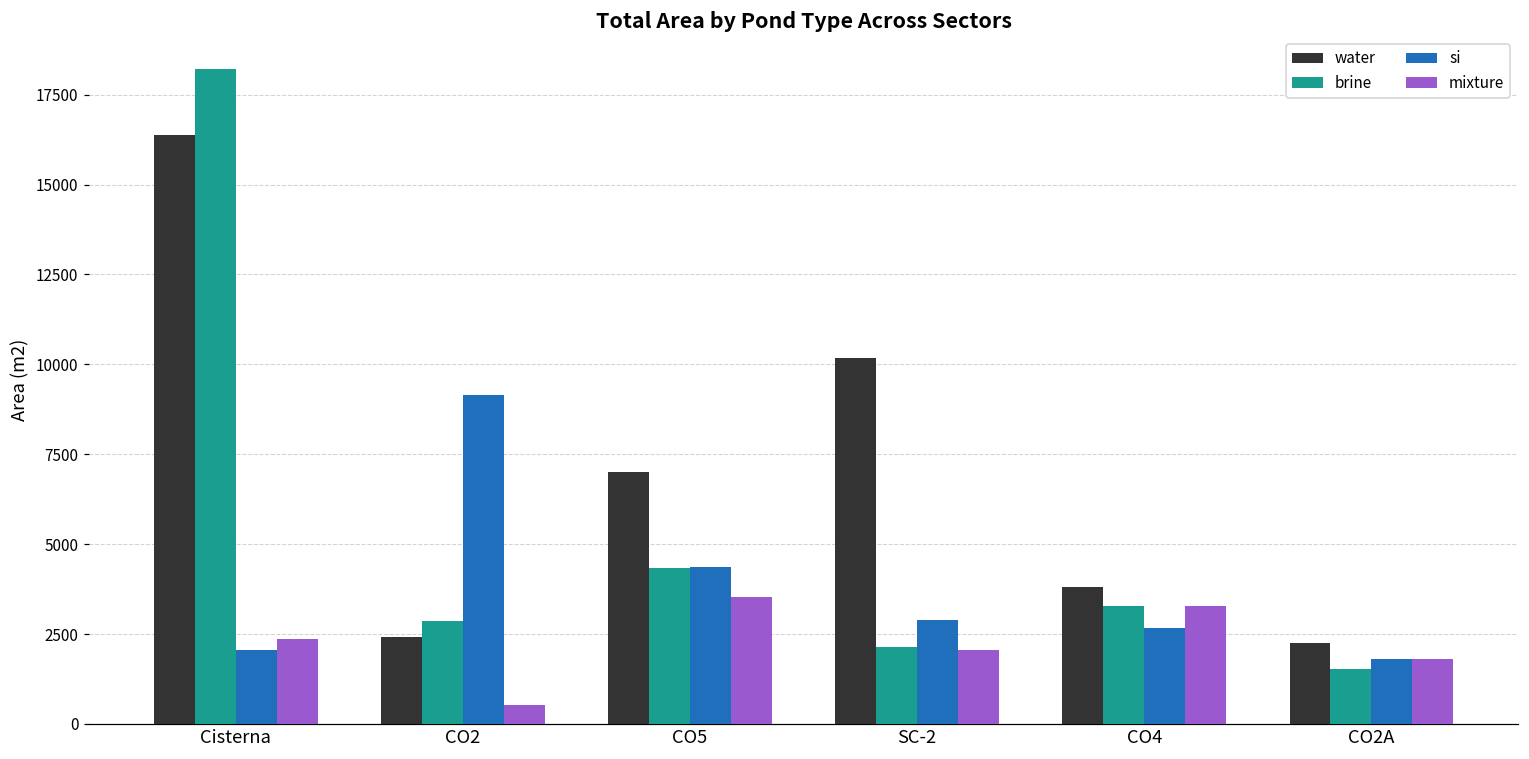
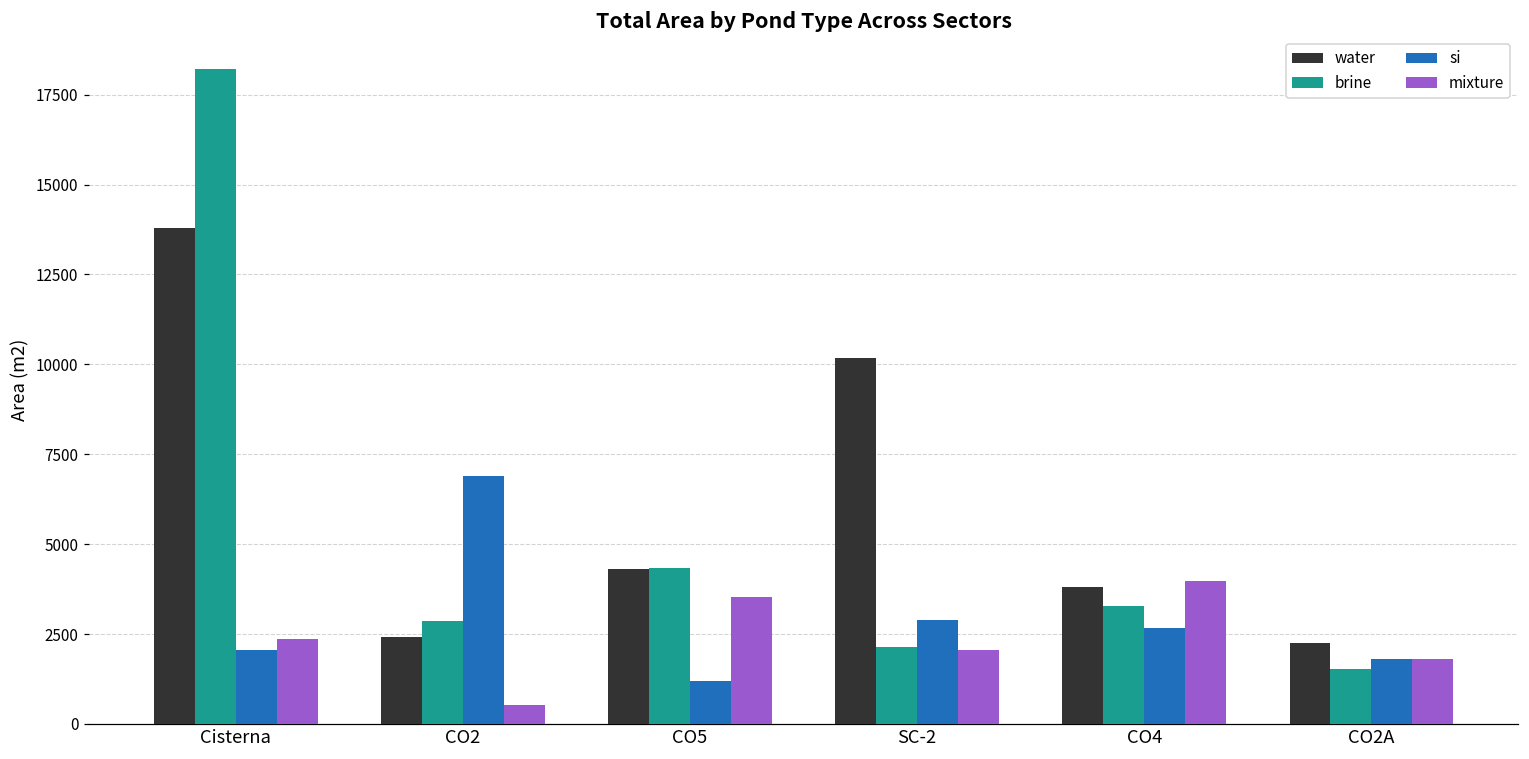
water, Cisterna: 16400 -> 13800
si, CO2: 9200 -> 6900
water, CO5: 7000 -> 4300
si, CO5: 4400 -> 1200
mixture, CO4: 3300 -> 4000
